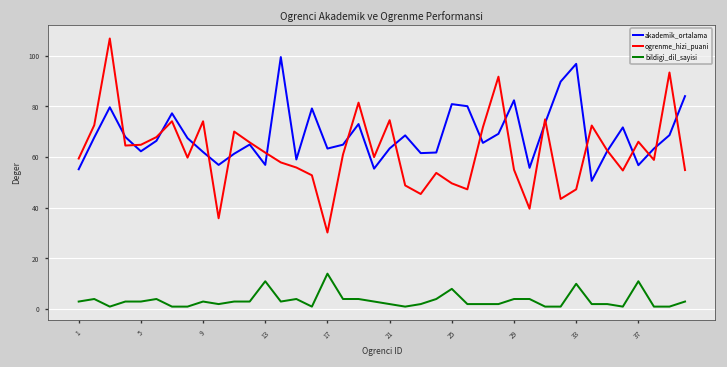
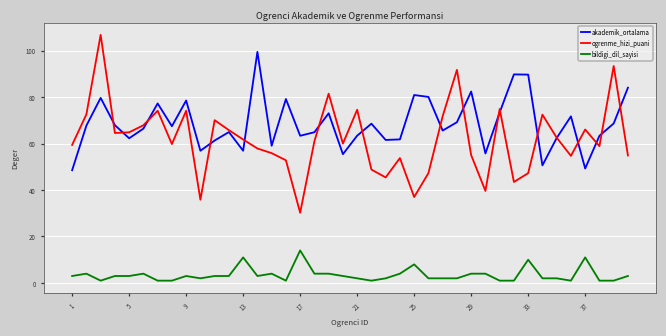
akademik_ortalama, 1: 55 -> 49
akademik_ortalama, 9: 62 -> 78
ogrenme_hizi_puani, 25: 50 -> 37
akademik_ortalama, 33: 97 -> 90
akademik_ortalama, 37: 57 -> 49
